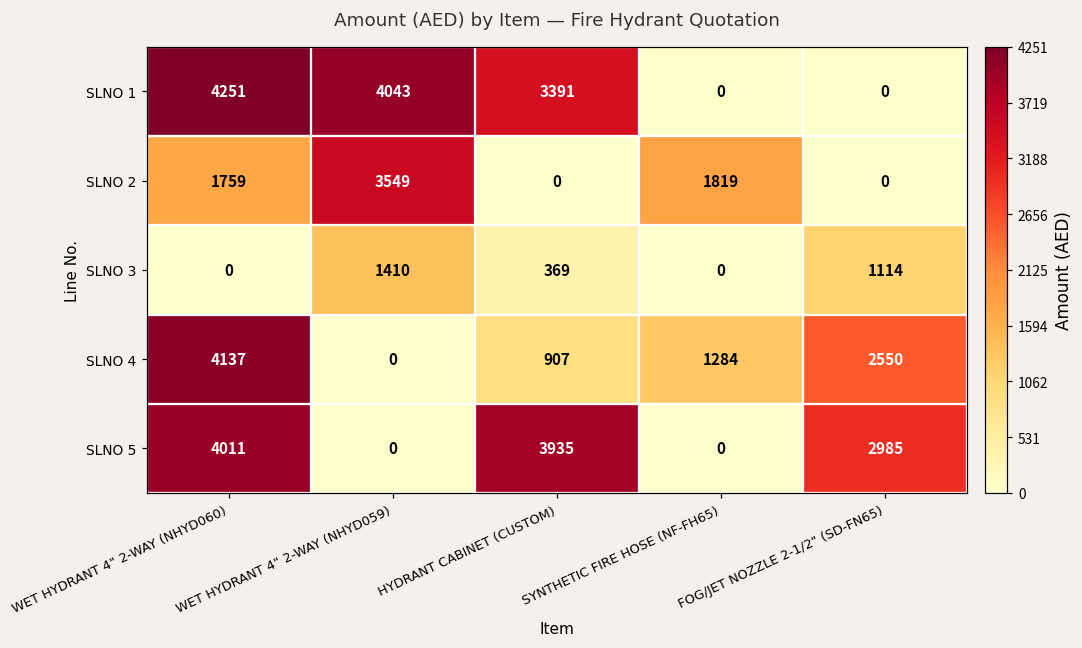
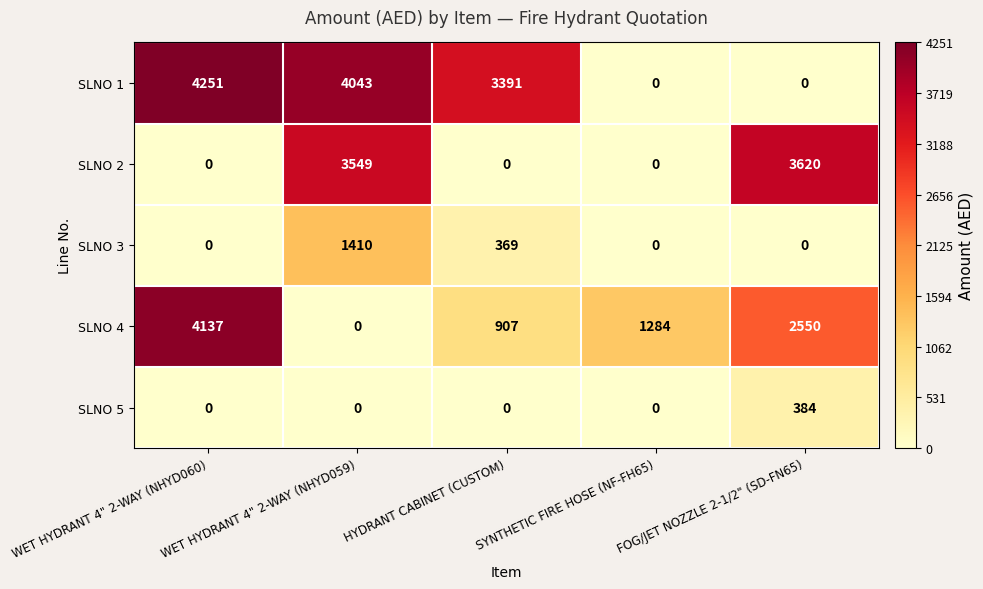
SLNO 2, WET HYDRANT 4" 2-WAY (NHYD060): 1759 -> 0
SLNO 2, SYNTHETIC FIRE HOSE (NF-FH65): 1819 -> 0
SLNO 2, FOG/JET NOZZLE 2-1/2" (SD-FN65): 0 -> 3620
SLNO 3, FOG/JET NOZZLE 2-1/2" (SD-FN65): 1114 -> 0
SLNO 5, WET HYDRANT 4" 2-WAY (NHYD060): 4011 -> 0
SLNO 5, HYDRANT CABINET (CUSTOM): 3935 -> 0
SLNO 5, FOG/JET NOZZLE 2-1/2" (SD-FN65): 2985 -> 384
